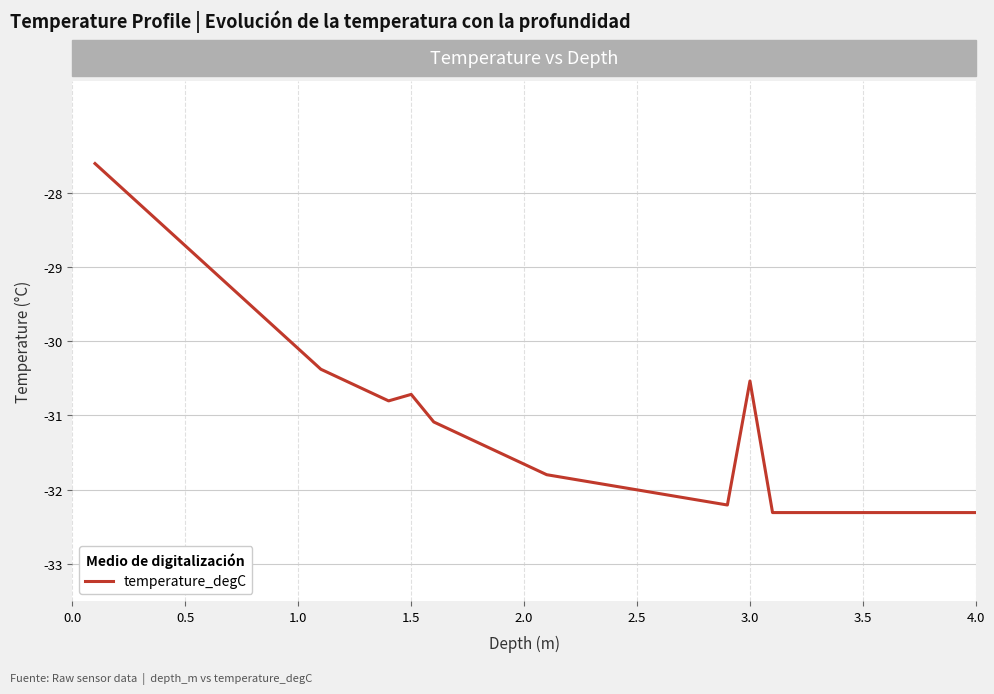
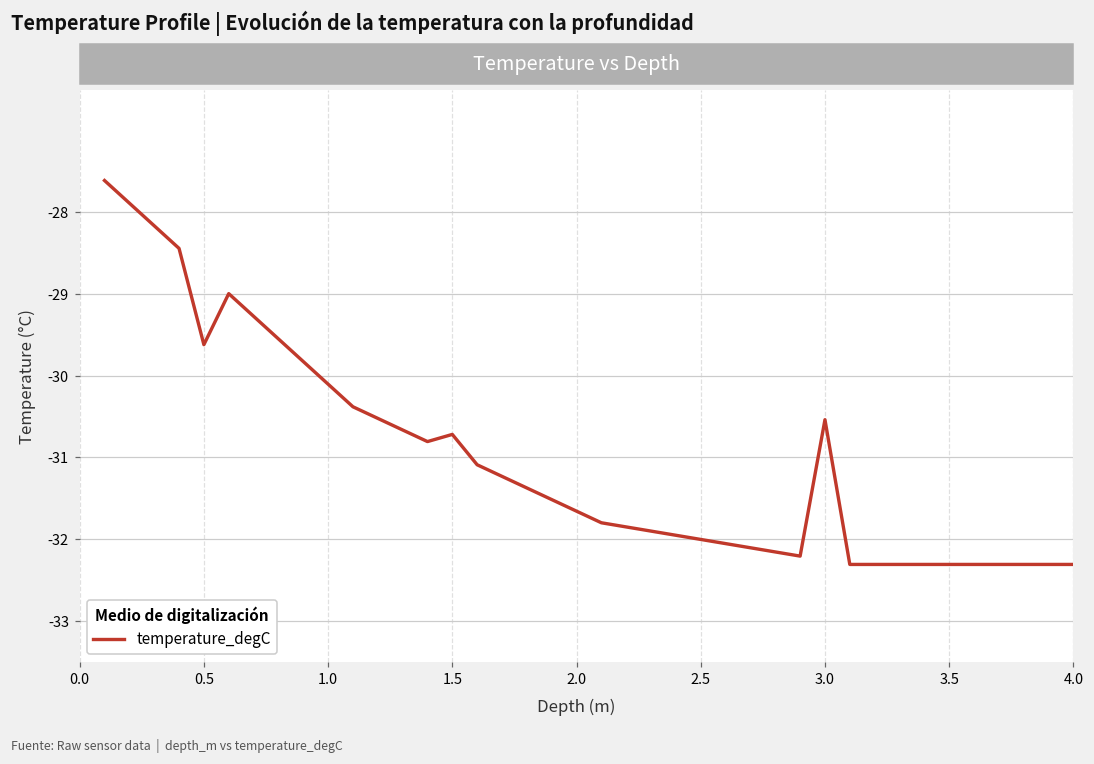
0.5: -28.7 -> -29.6
